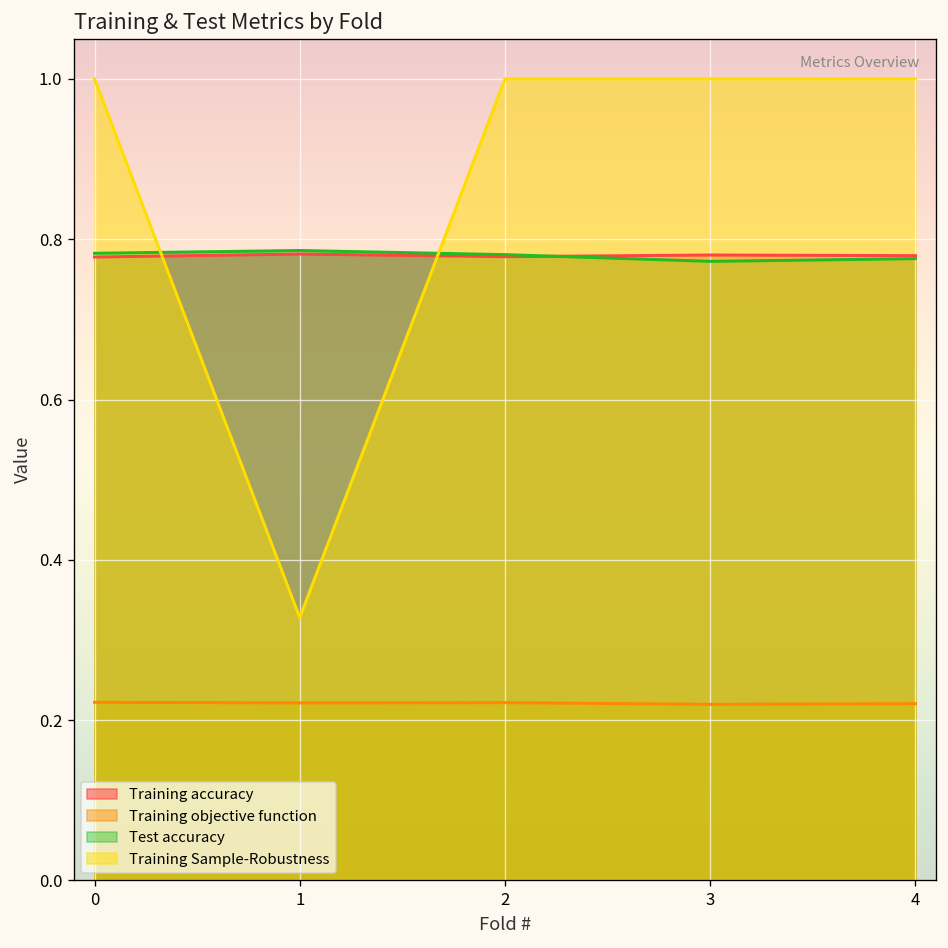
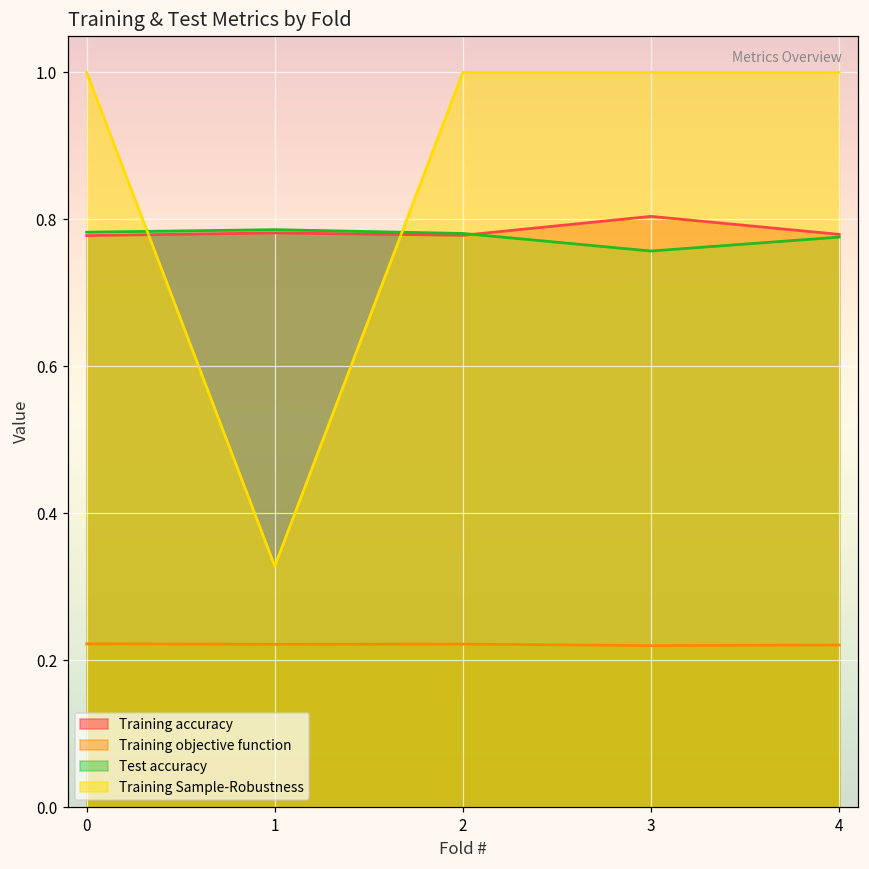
Training accuracy, 3: 0.78 -> 0.80
Test accuracy, 3: 0.77 -> 0.76
